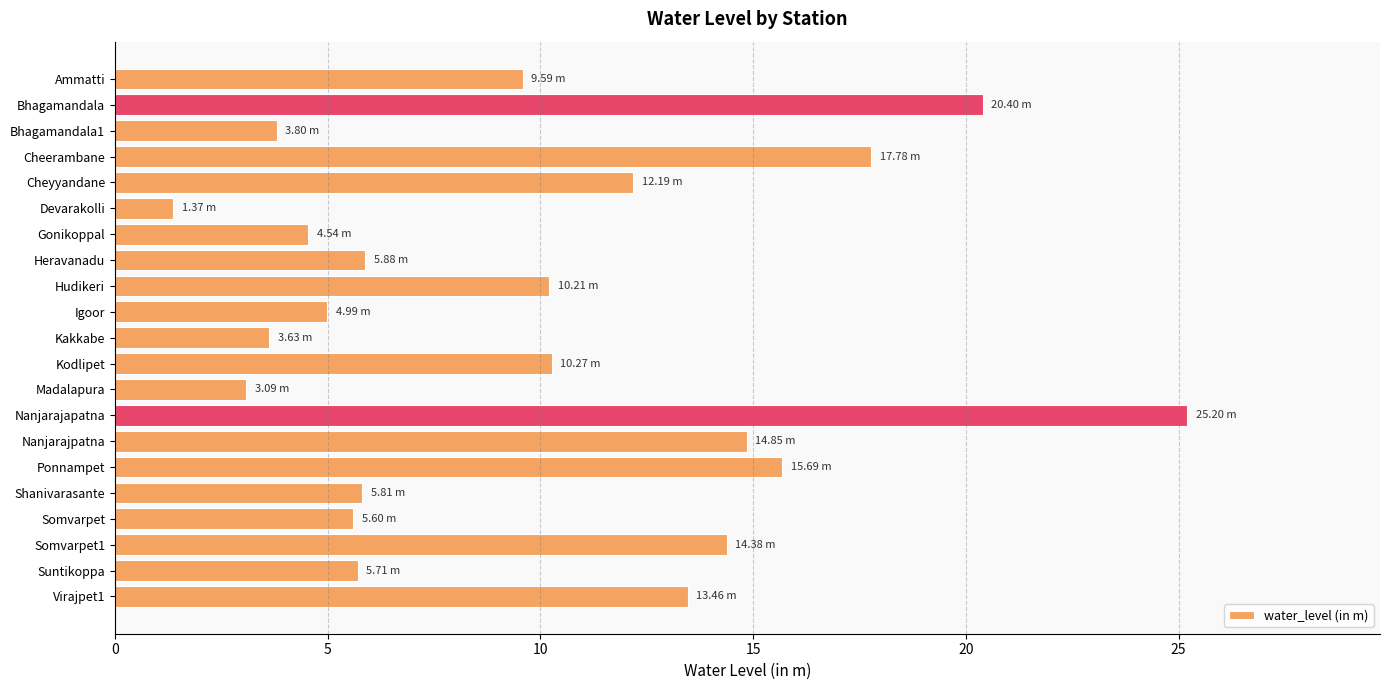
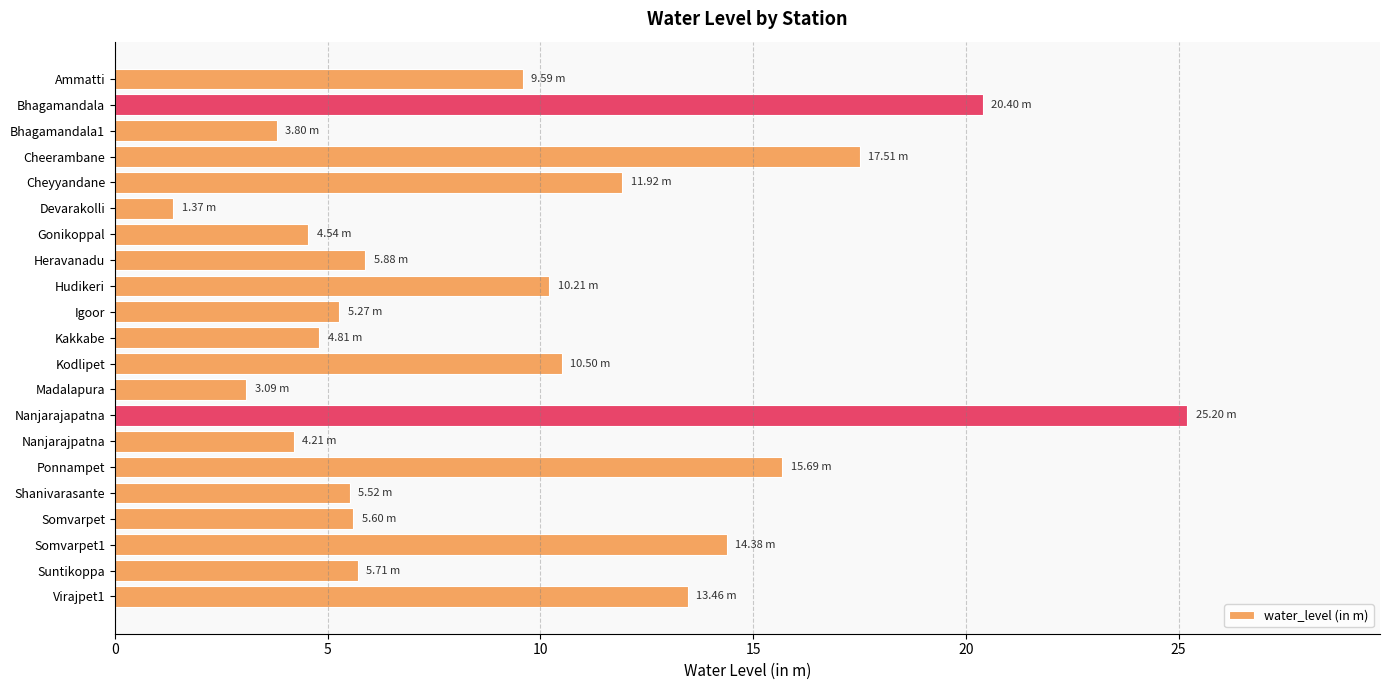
Cheerambane: 17.78 -> 17.51
Cheyyandane: 12.19 -> 11.92
Igoor: 4.99 -> 5.27
Kakkabe: 3.63 -> 4.81
Kodlipet: 10.27 -> 10.50
Nanjarajpatna: 14.85 -> 4.21
Shanivarasante: 5.81 -> 5.52
